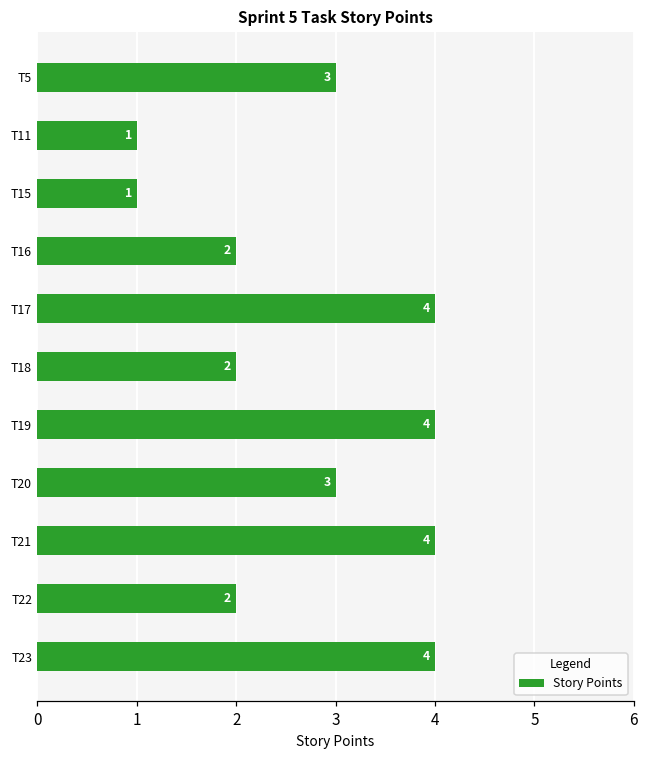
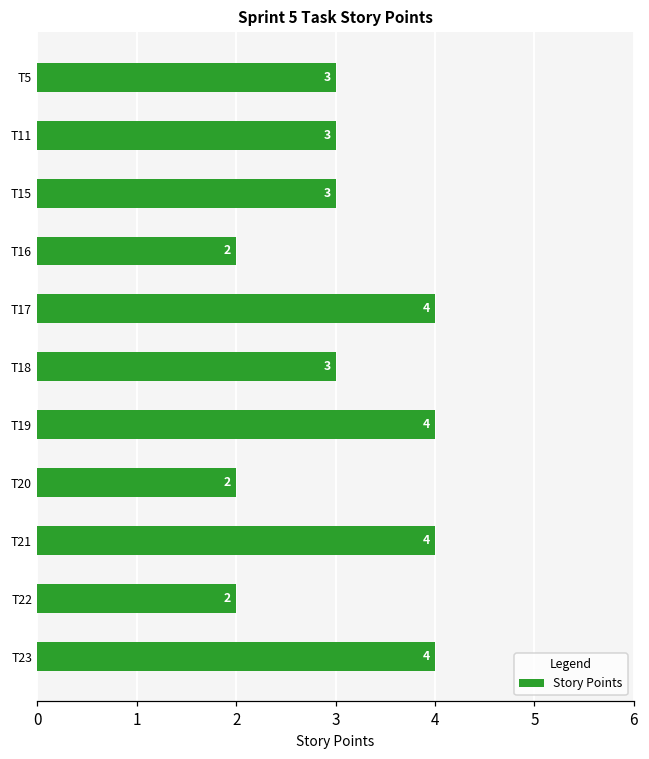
T11: 1 -> 3
T15: 1 -> 3
T18: 2 -> 3
T20: 3 -> 2
